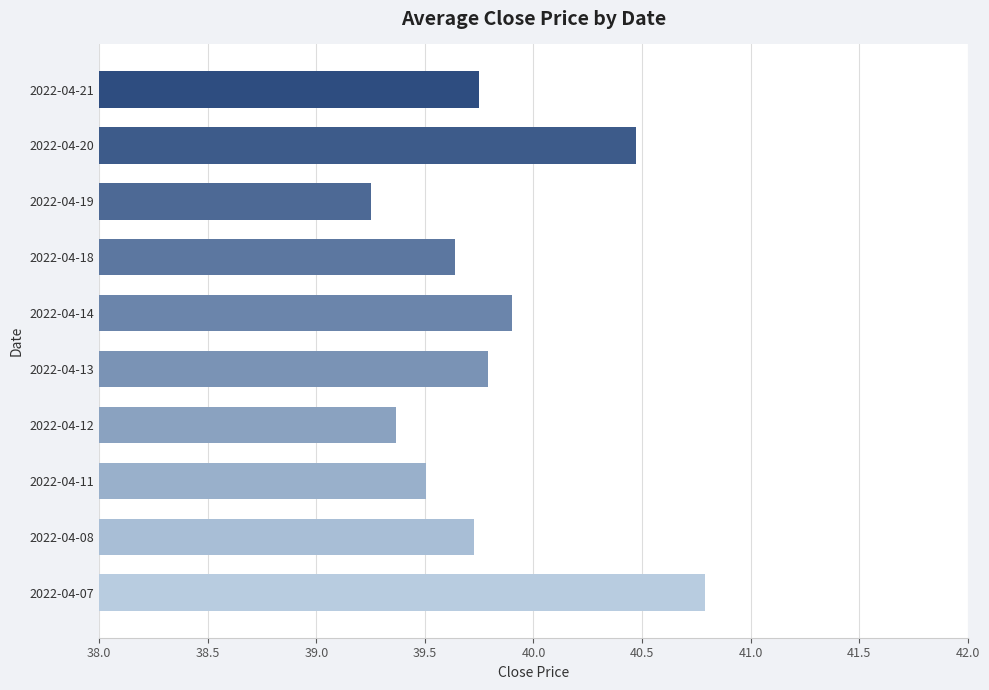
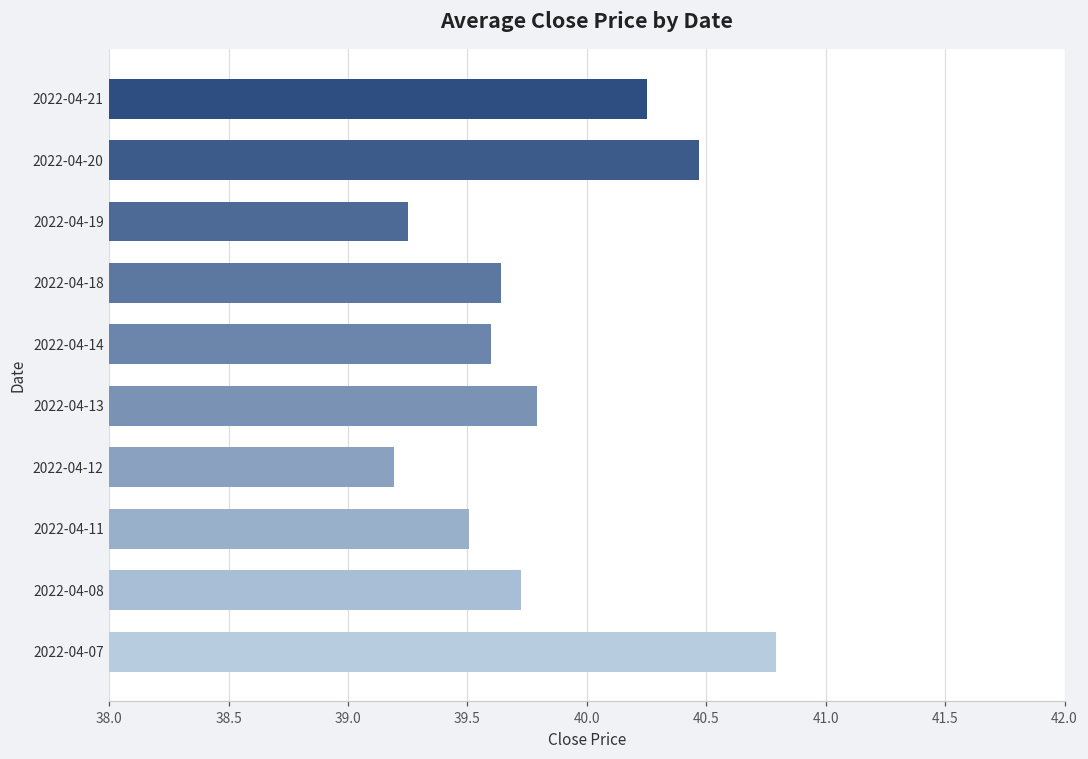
2022-04-21: 39.75 -> 40.25
2022-04-14: 39.9 -> 39.6
2022-04-12: 39.37 -> 39.19
